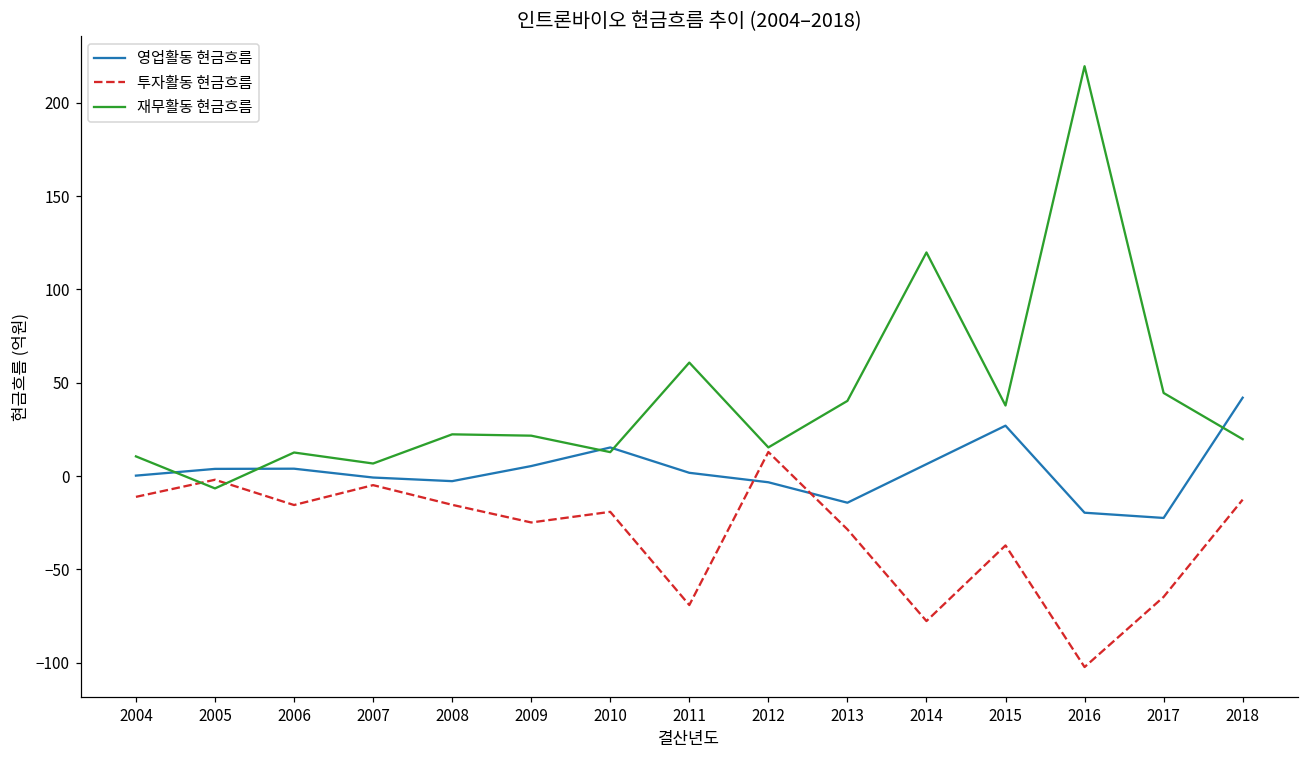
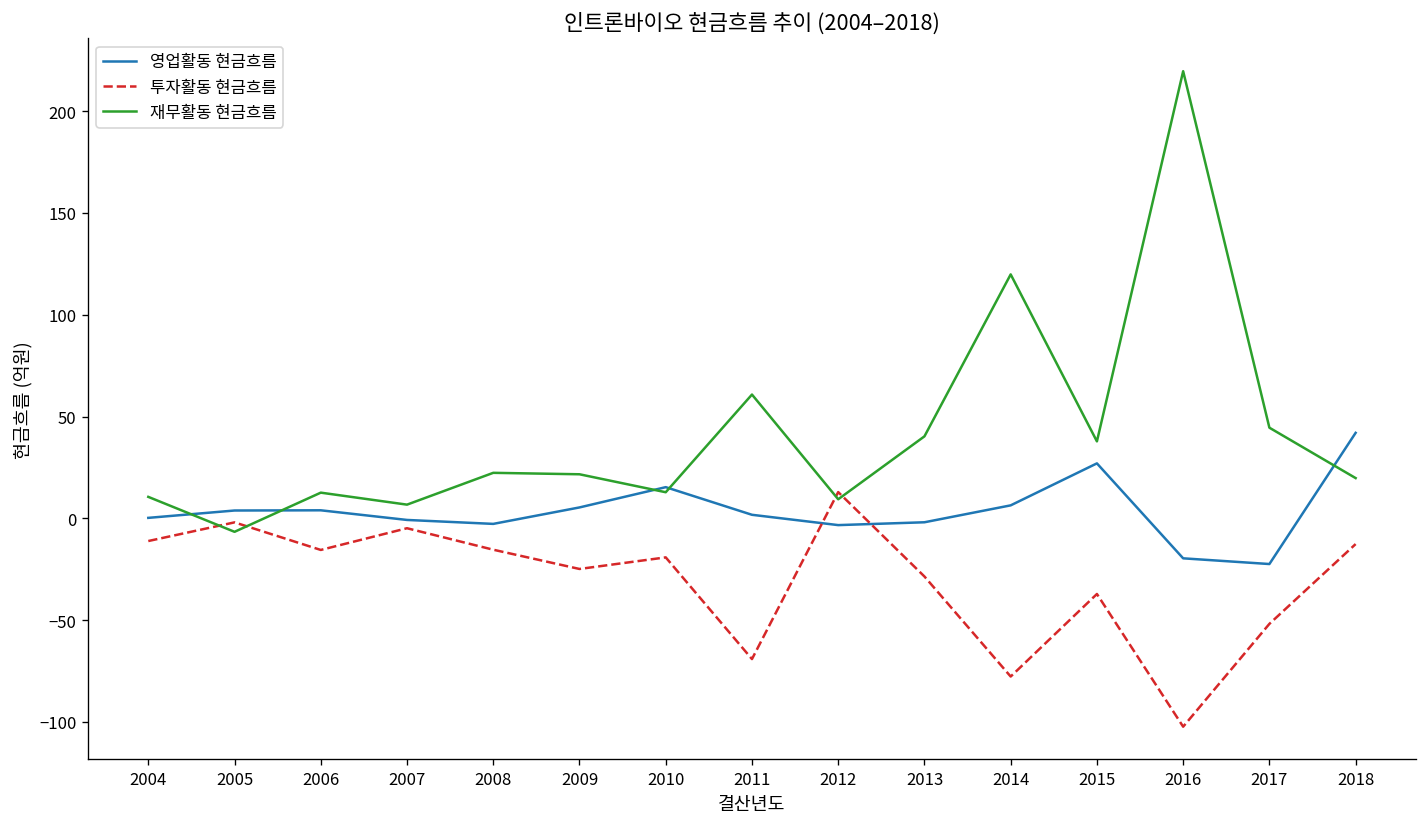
재무활동 현금흐름, 2012: 15 -> 9
영업활동 현금흐름, 2013: -14 -> -2
투자활동 현금흐름, 2017: -65 -> -52
